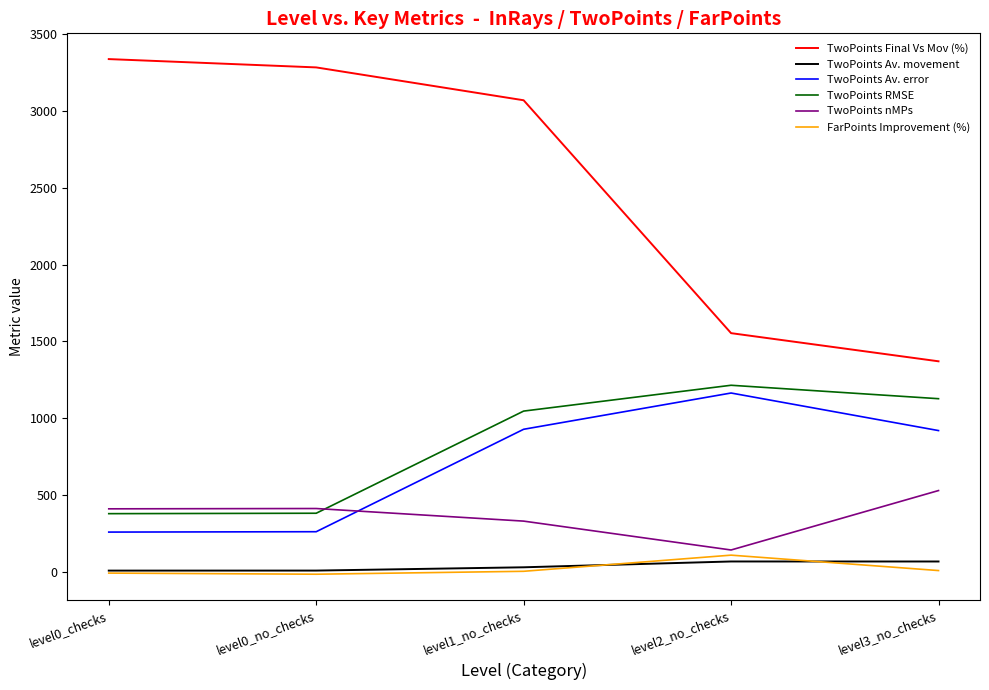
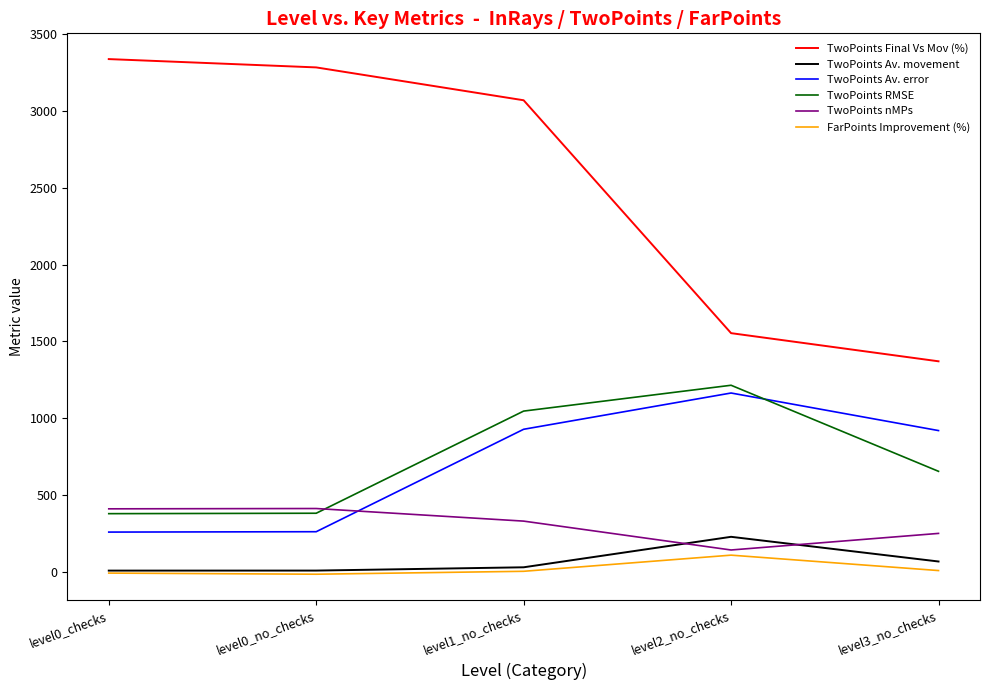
TwoPoints Av. movement, level2_no_checks: 70 -> 230
TwoPoints RMSE, level3_no_checks: 1130 -> 650
TwoPoints nMPs, level3_no_checks: 530 -> 250
